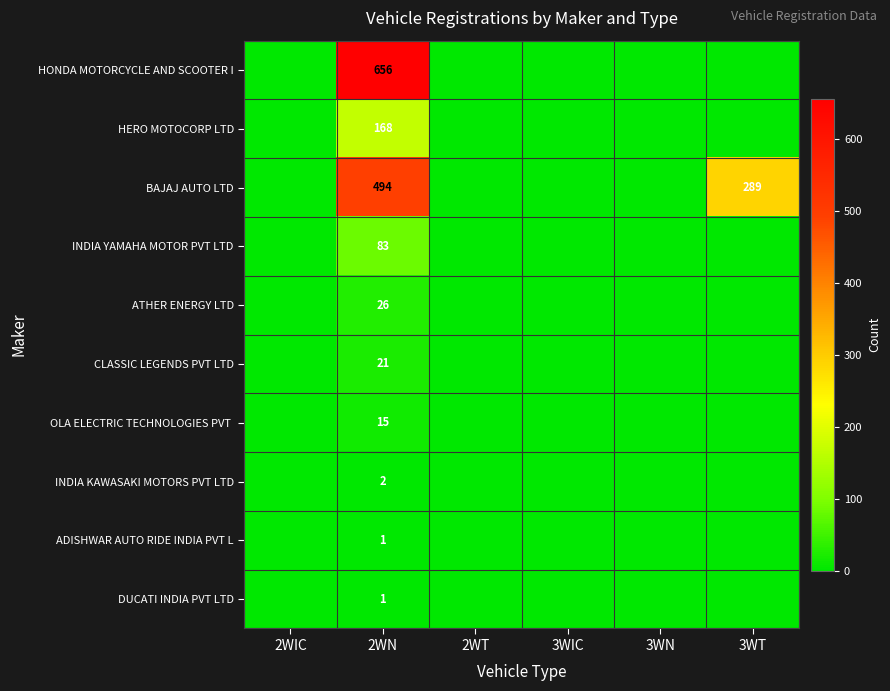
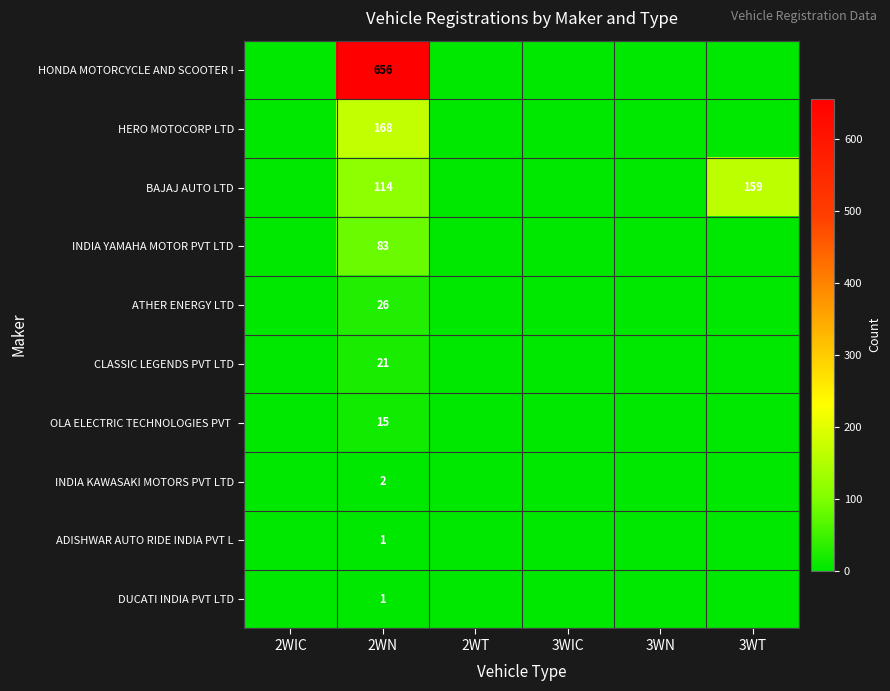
BAJAJ AUTO LTD, 2WN: 494 -> 114
BAJAJ AUTO LTD, 3WT: 289 -> 159
